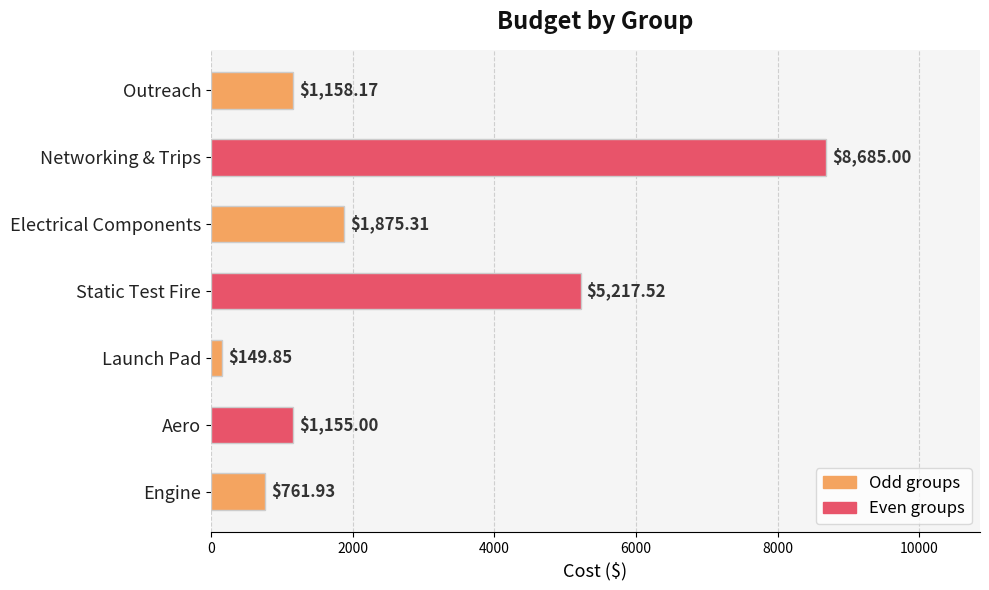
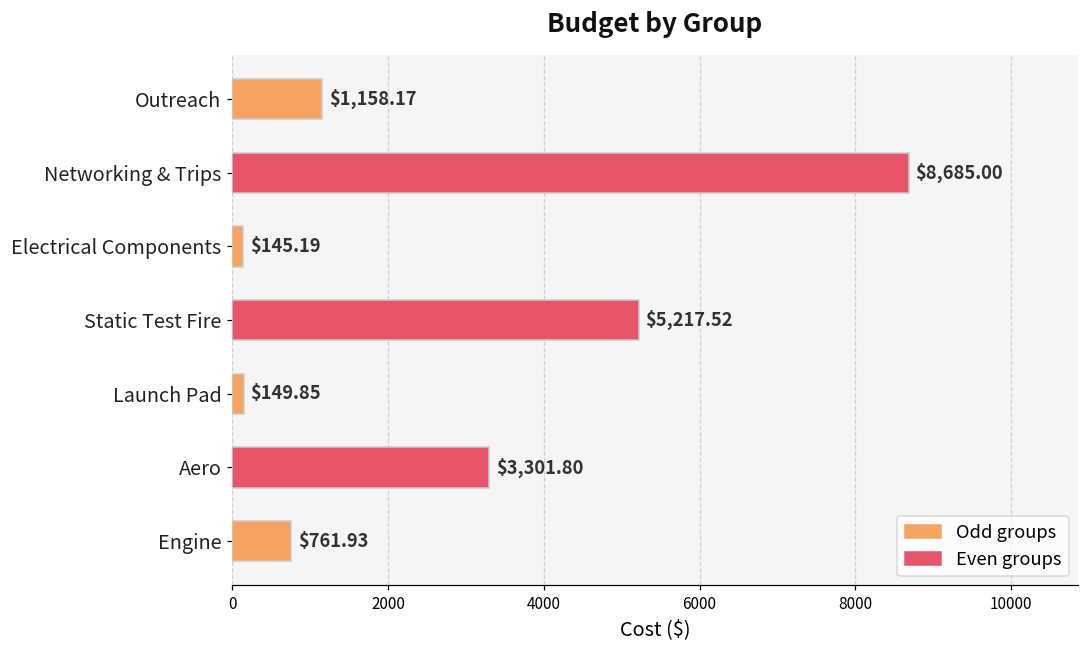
Electrical Components: $1,875.31 -> $145.19
Aero: $1,155.00 -> $3,301.80
